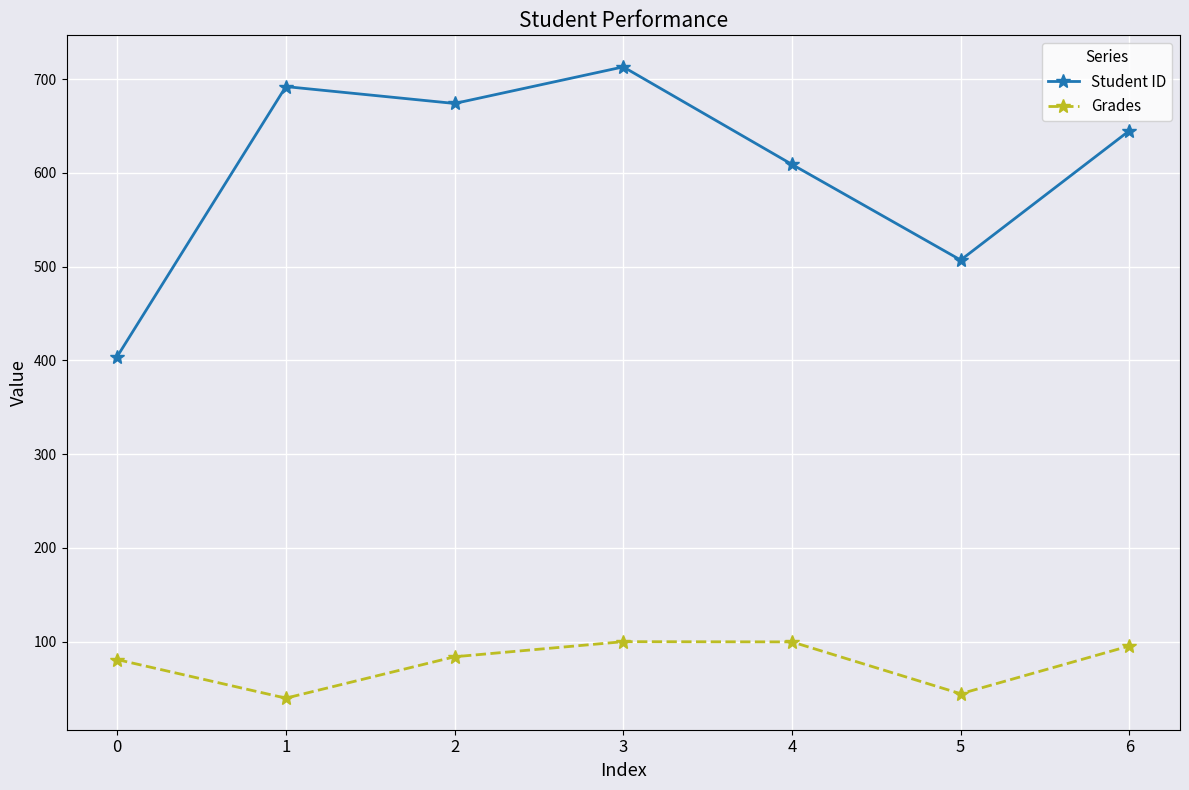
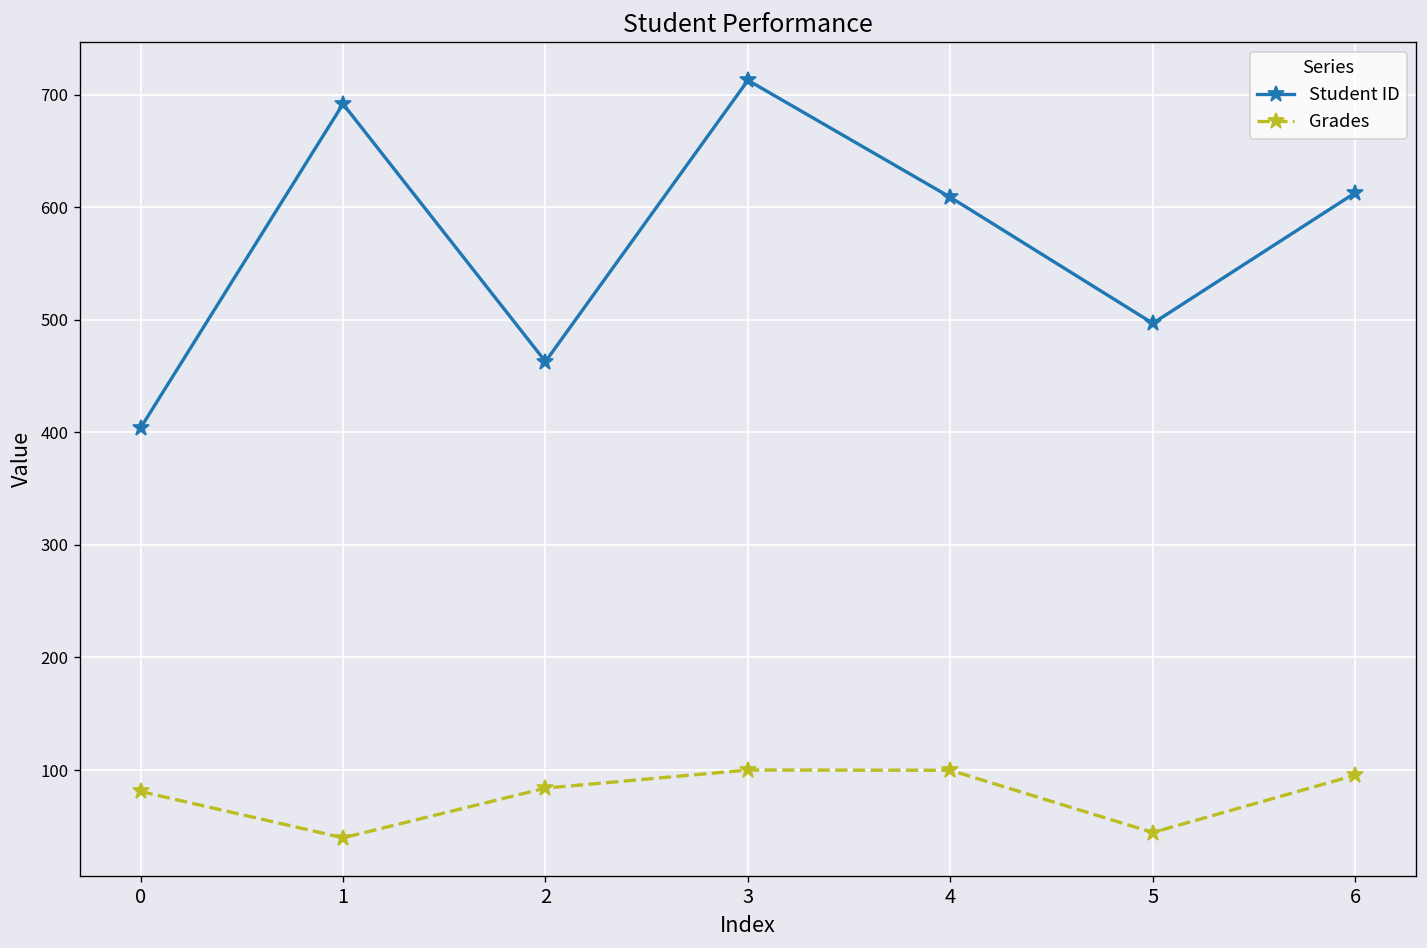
Student ID, 2: 670 -> 460
Student ID, 5: 510 -> 500
Student ID, 6: 650 -> 610
